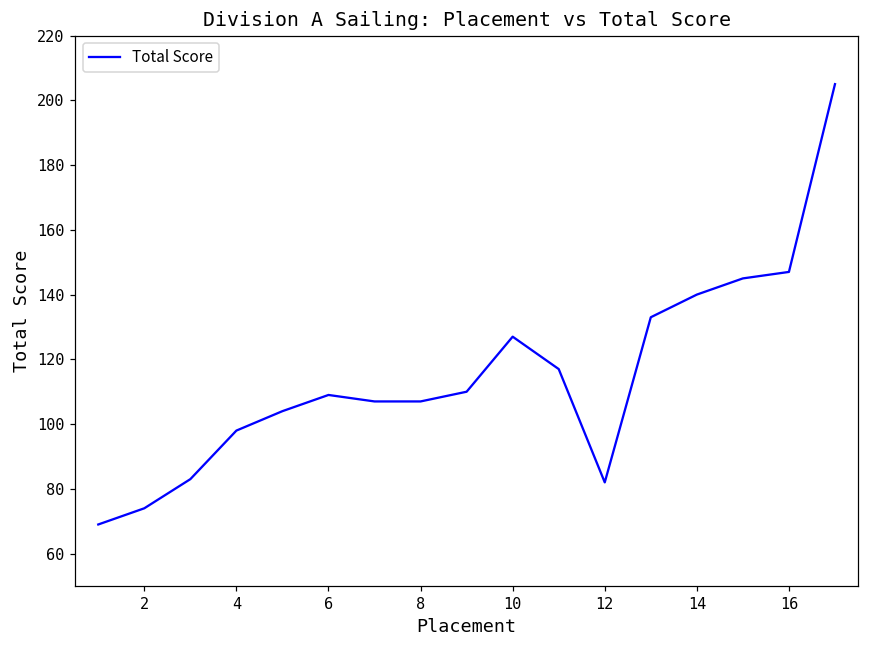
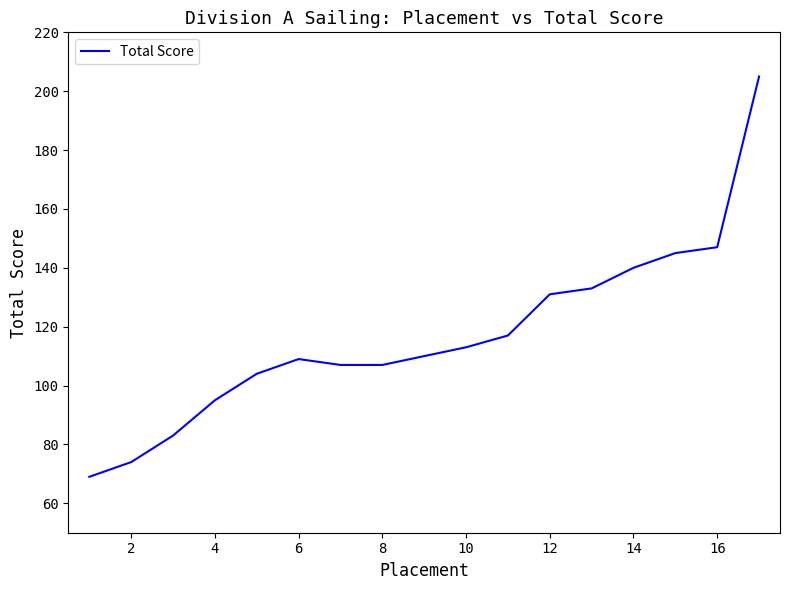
4: 98 -> 95
10: 127 -> 113
12: 82 -> 131
